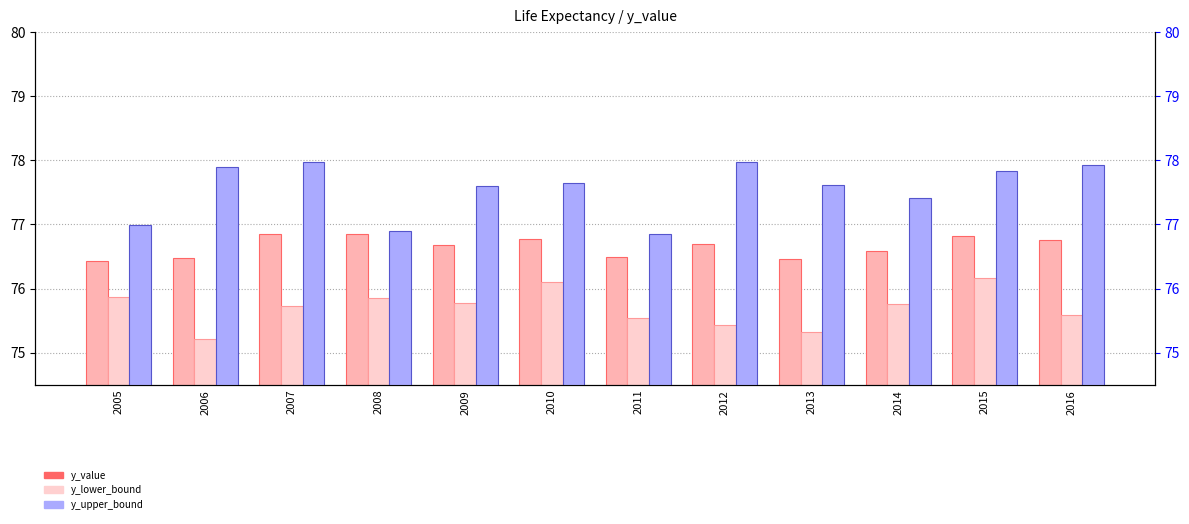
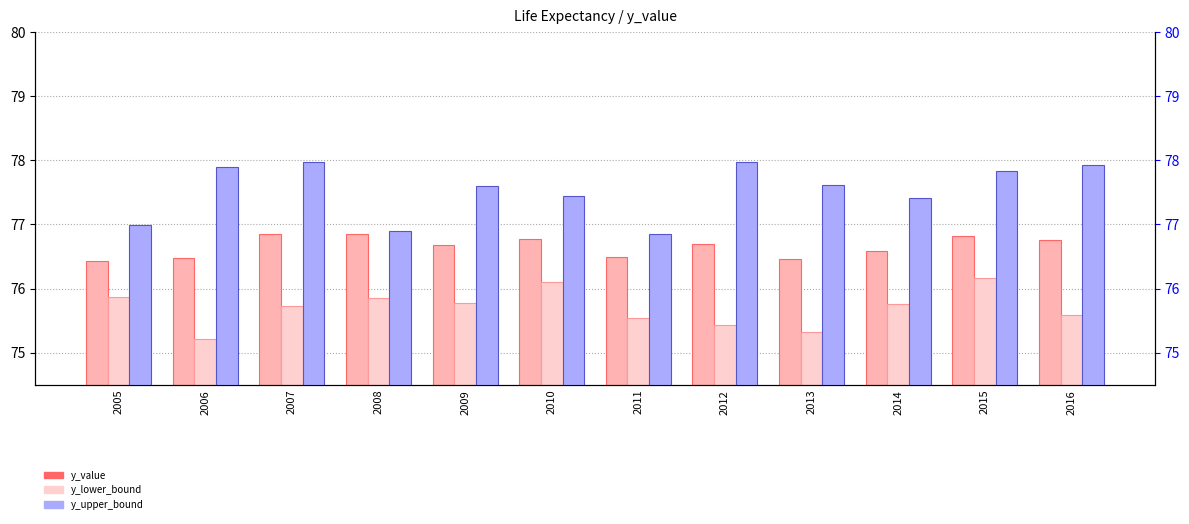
y_upper_bound, 2010: 77.6 -> 77.4
